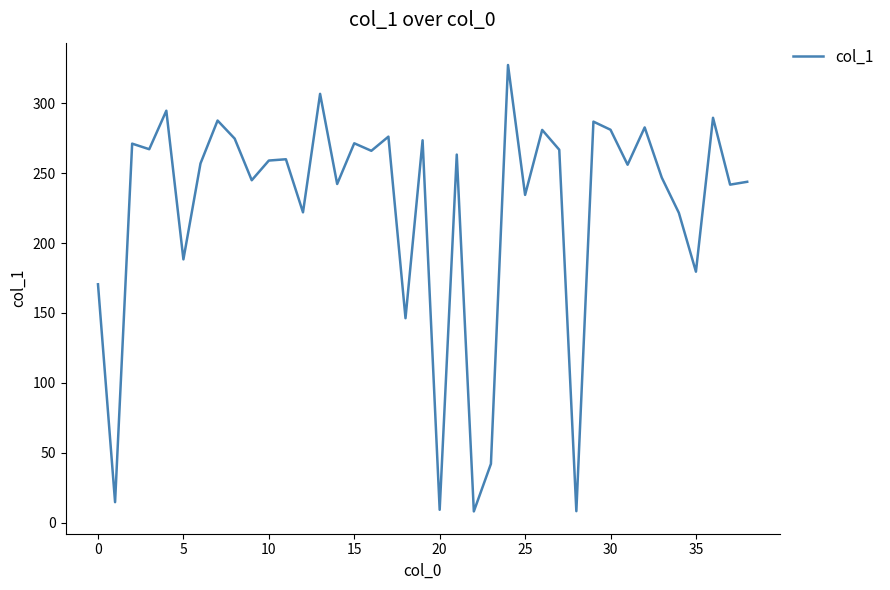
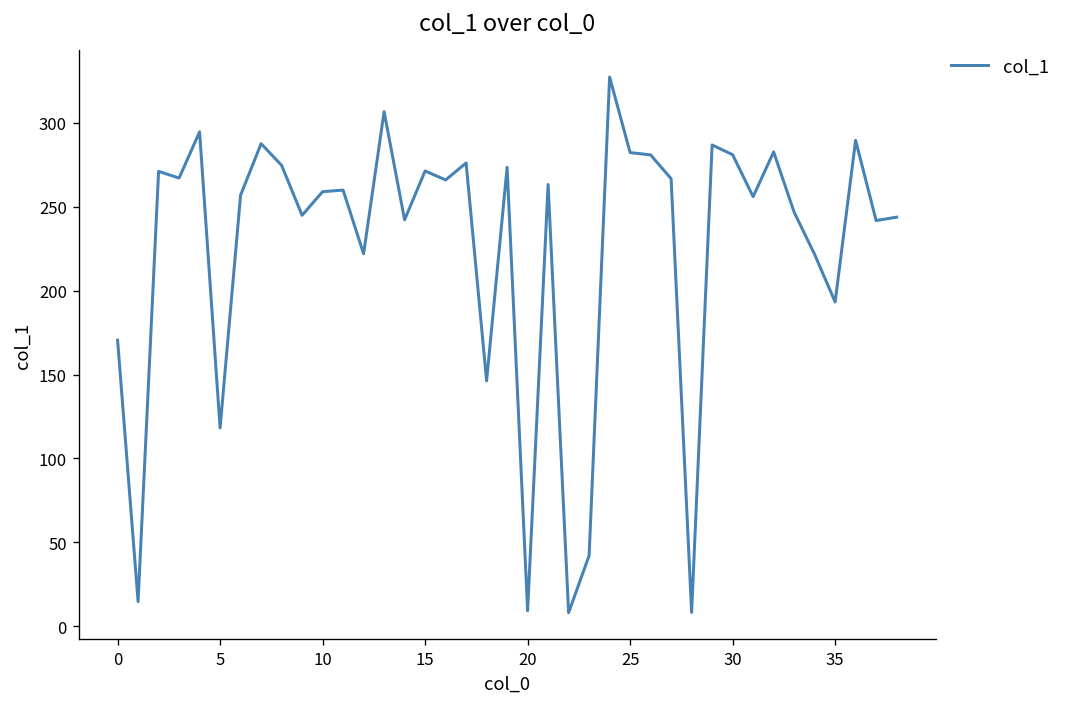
5: 188 -> 118
25: 234 -> 282
35: 180 -> 193
